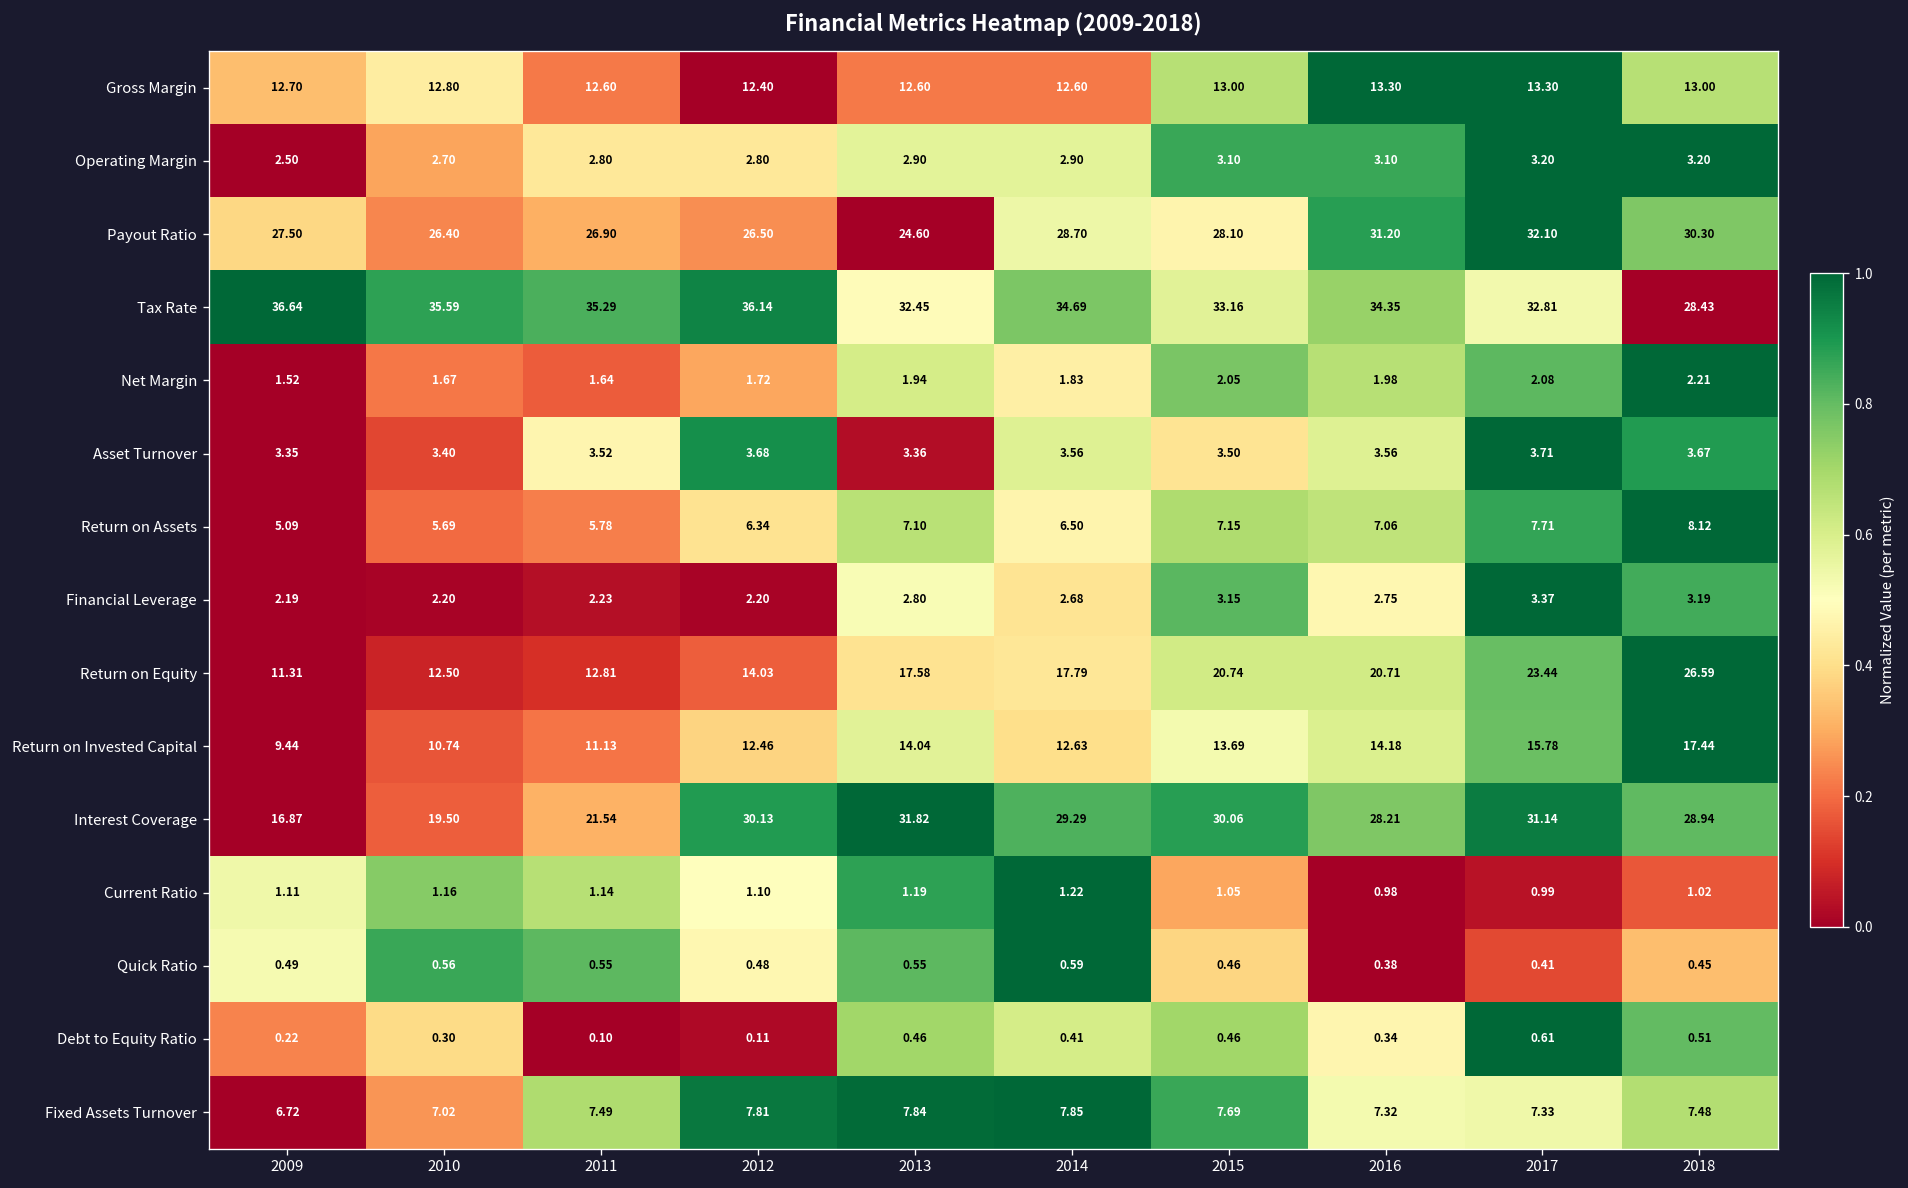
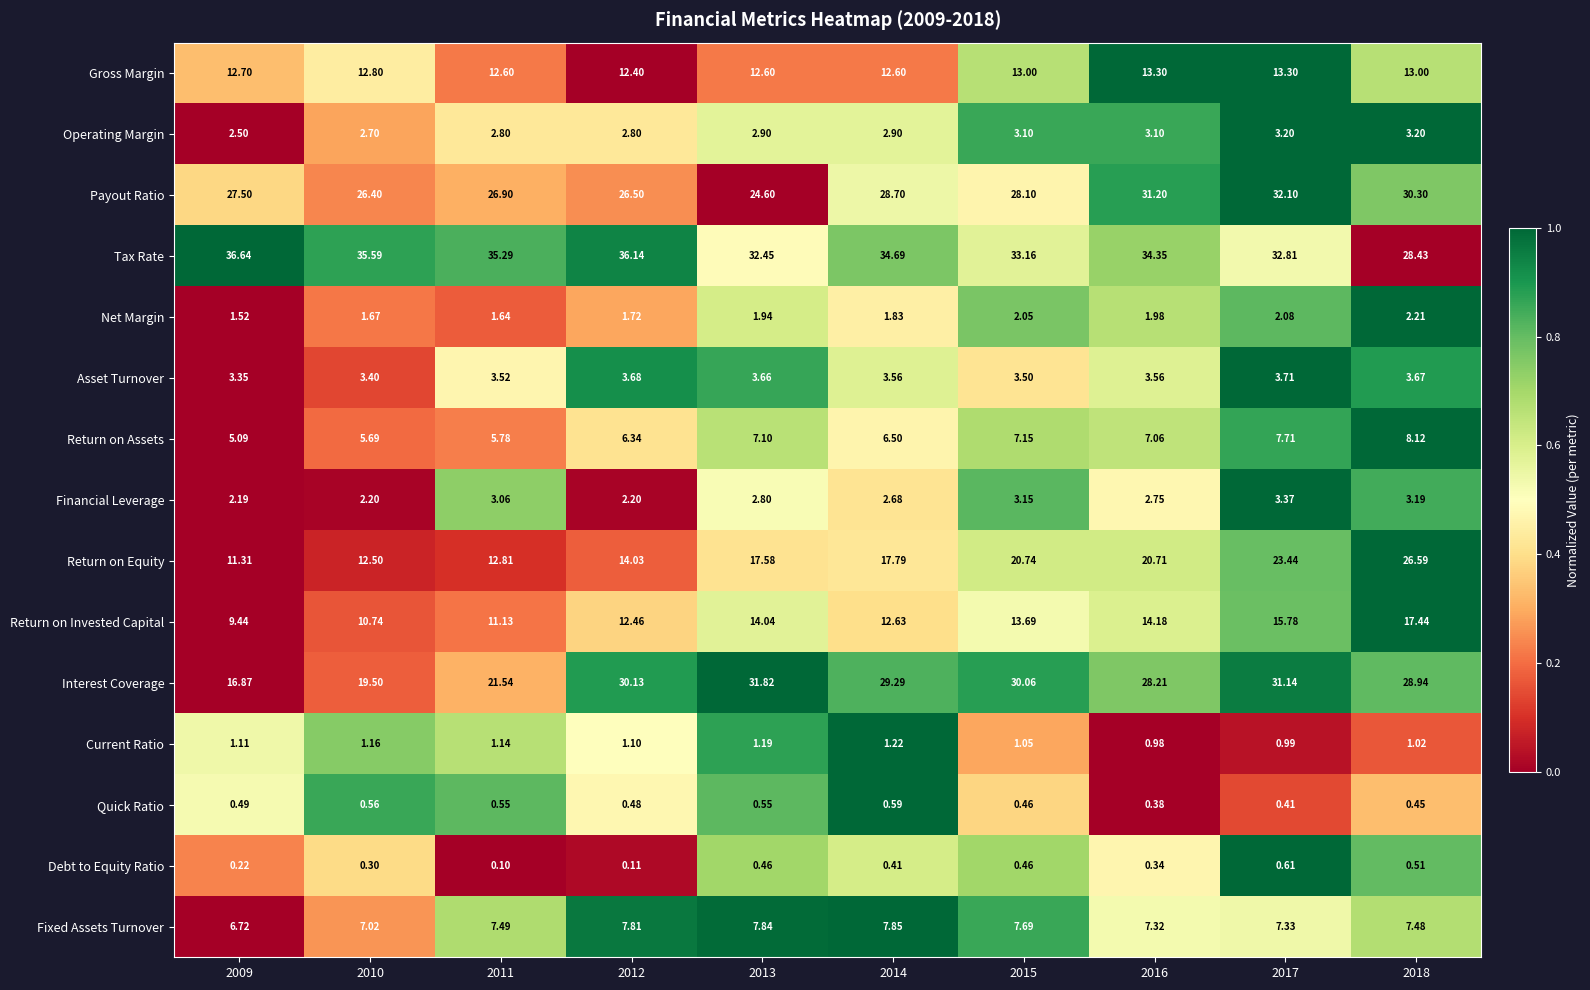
Asset Turnover, 2013: 3.36 -> 3.66
Financial Leverage, 2011: 2.23 -> 3.06
